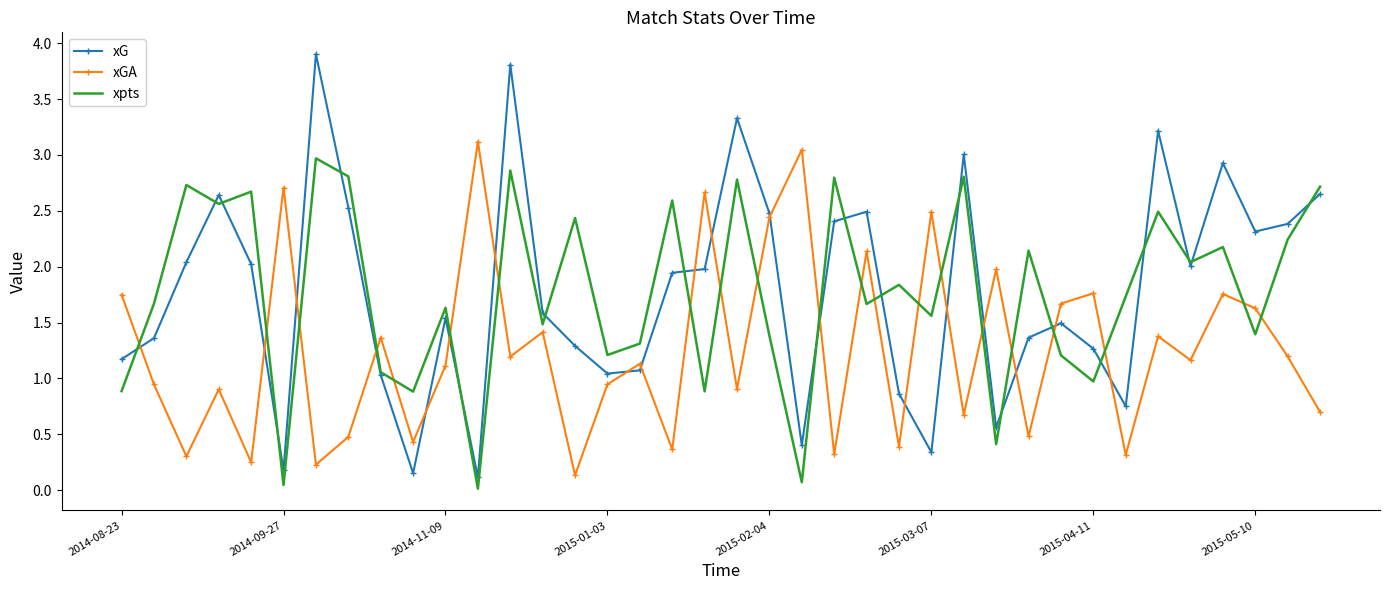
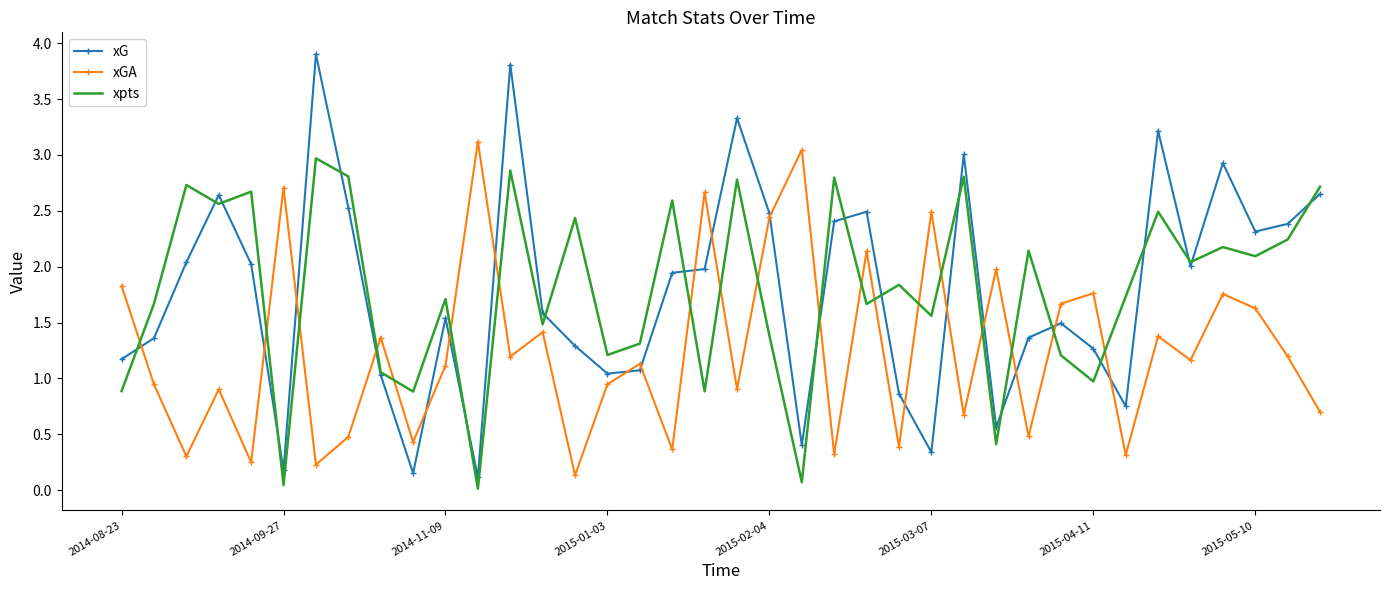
xGA, 2014-08-23: 1.75 -> 1.83
xpts, 2014-11-09: 1.63 -> 1.71
xpts, 2015-05-10: 1.39 -> 2.09
